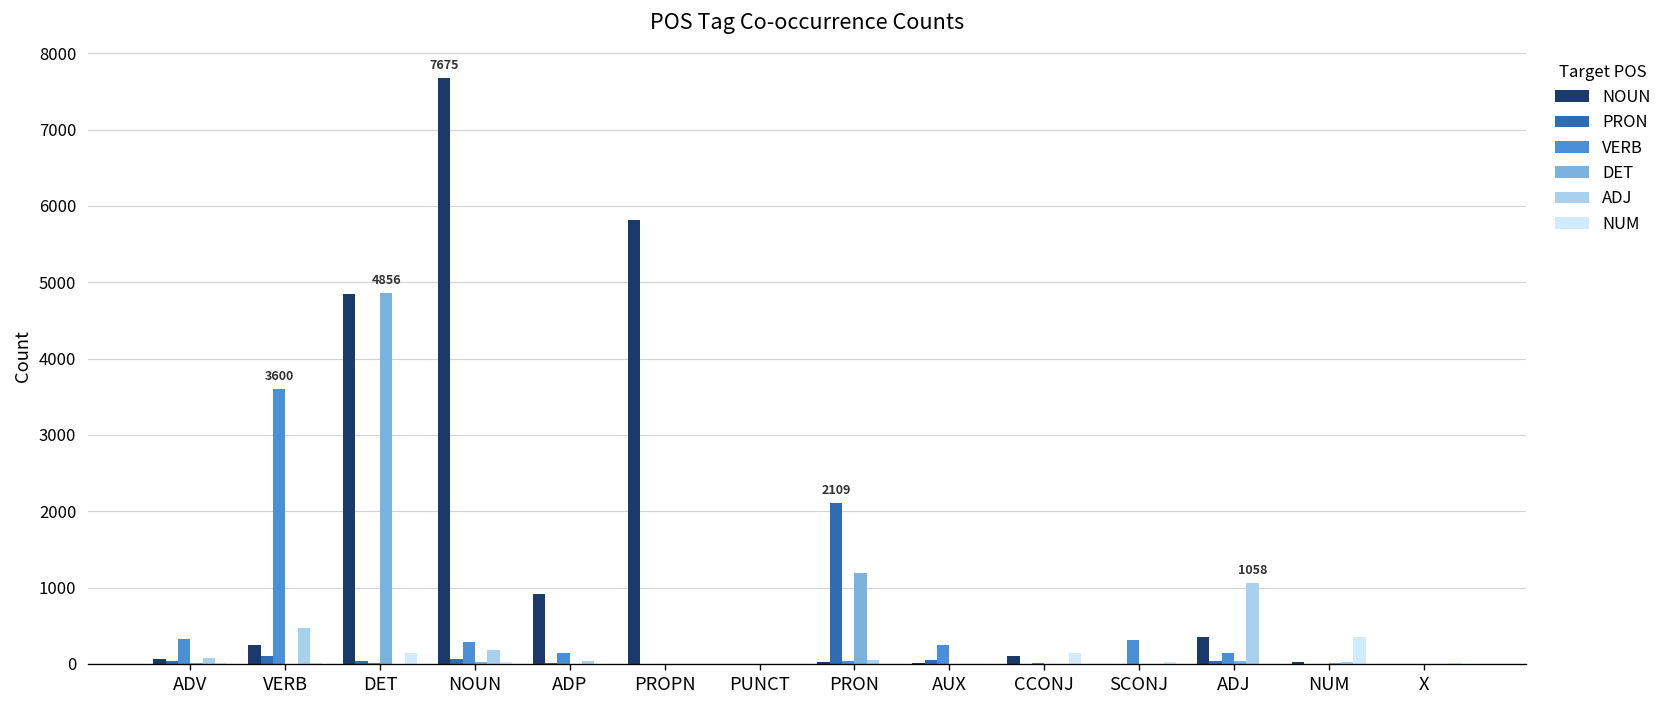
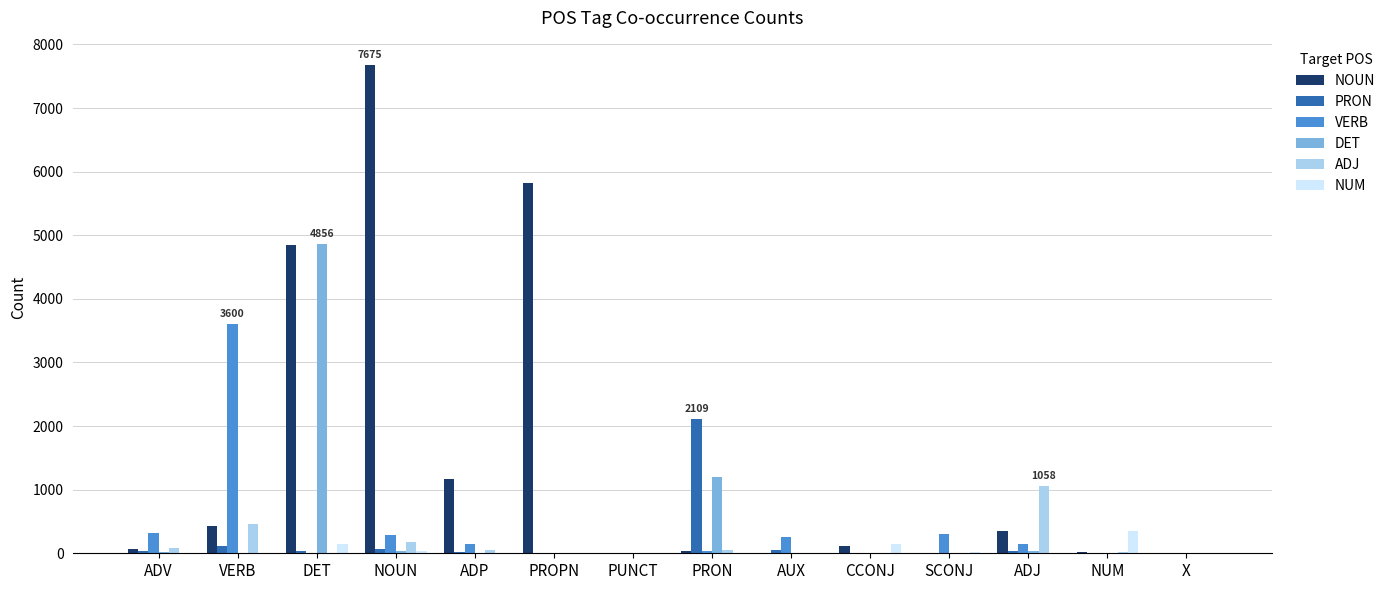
NOUN, VERB: 200 -> 400
NOUN, ADP: 900 -> 1200
